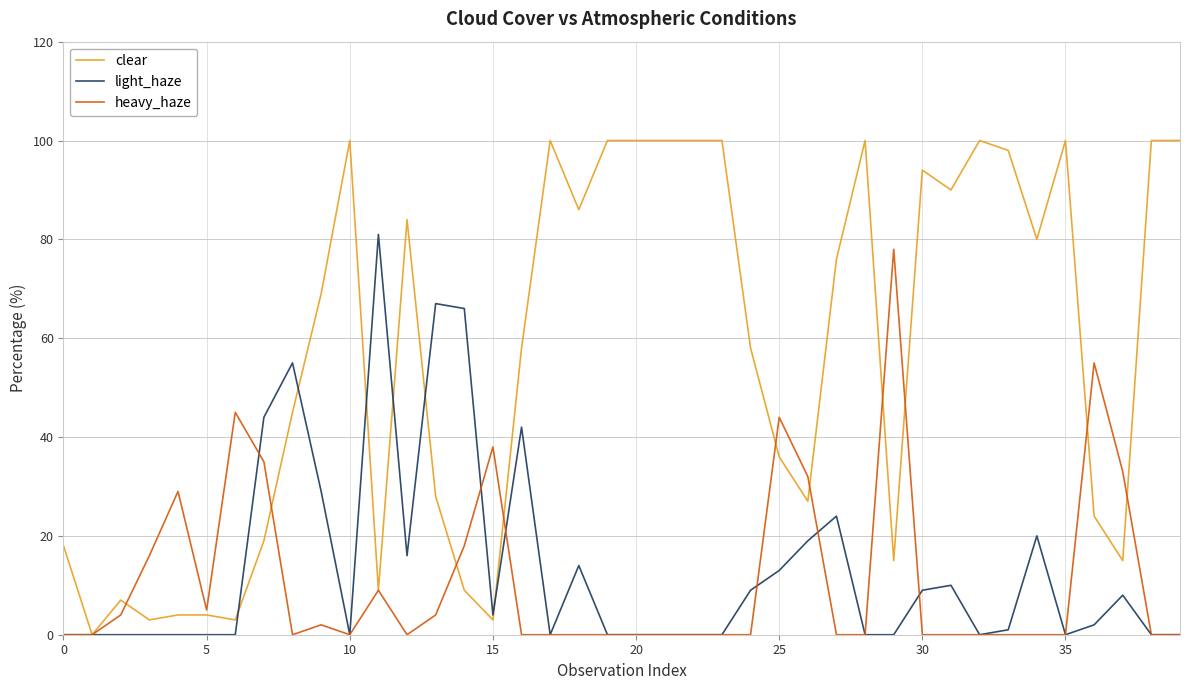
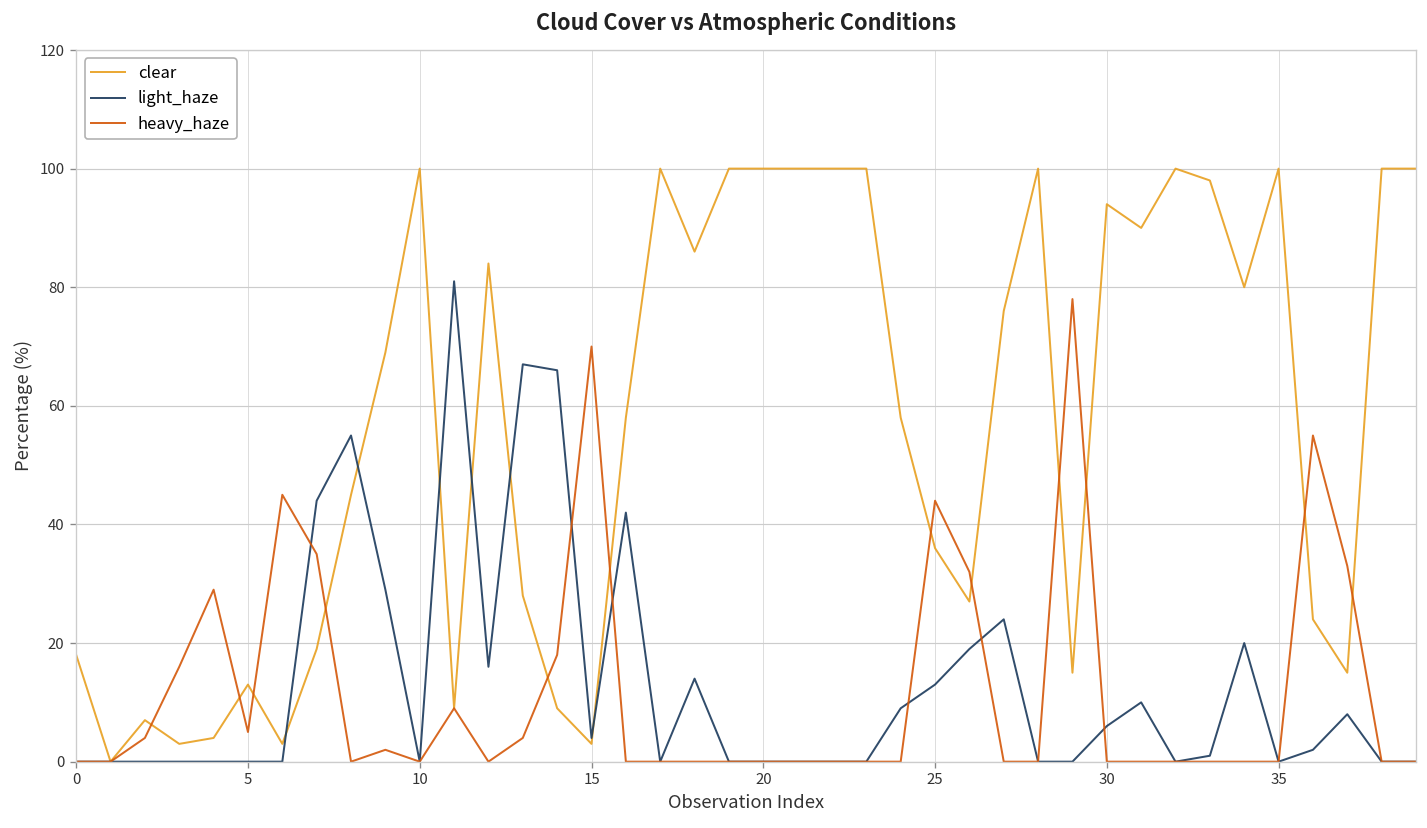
clear, 5: 4 -> 13
heavy_haze, 15: 38 -> 70
light_haze, 30: 9 -> 6
